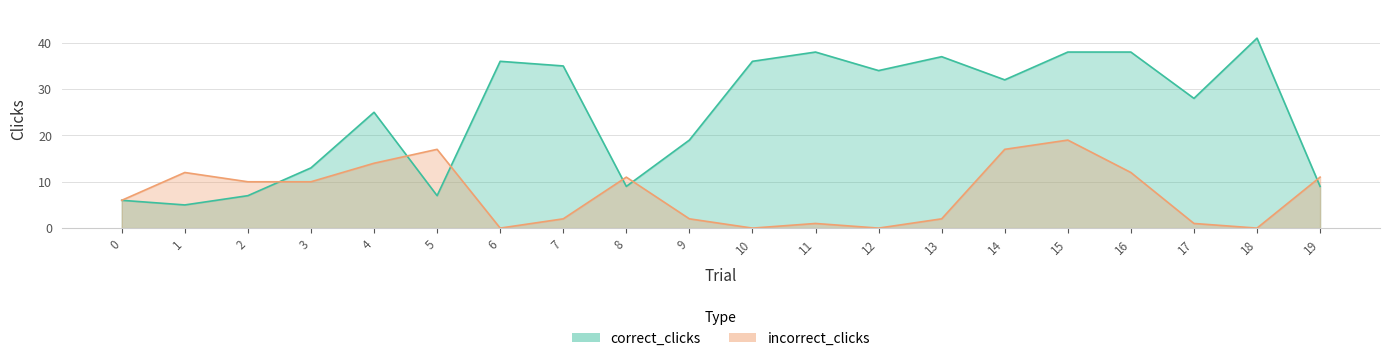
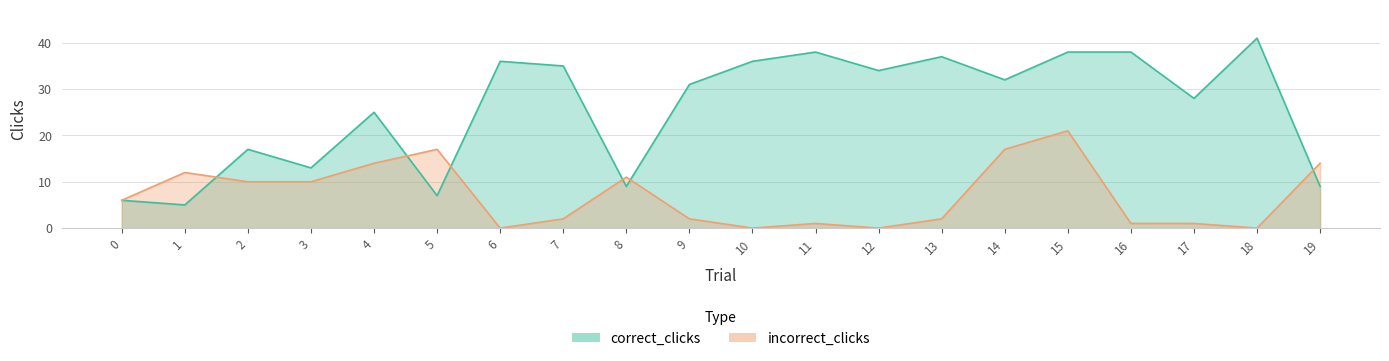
correct_clicks, 2: 7 -> 17
correct_clicks, 9: 19 -> 31
incorrect_clicks, 15: 19 -> 21
incorrect_clicks, 16: 12 -> 1
incorrect_clicks, 19: 11 -> 14
